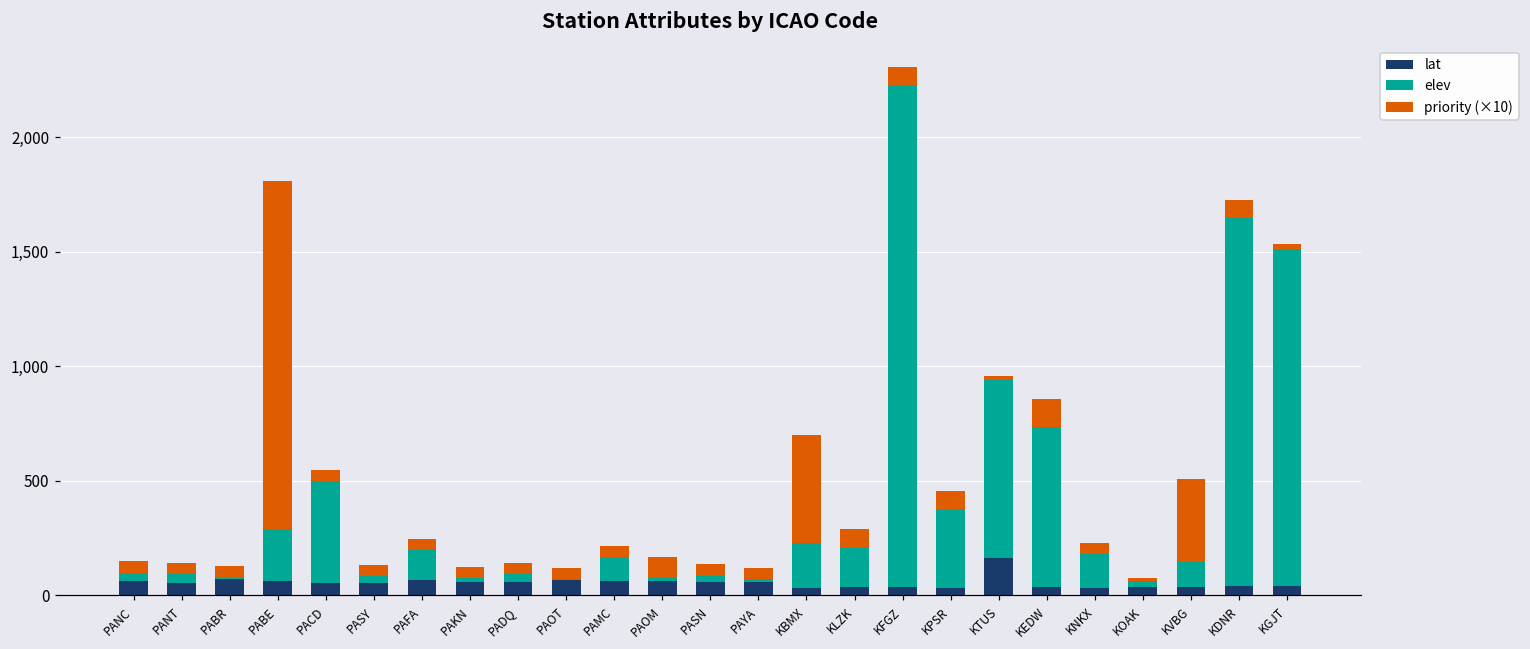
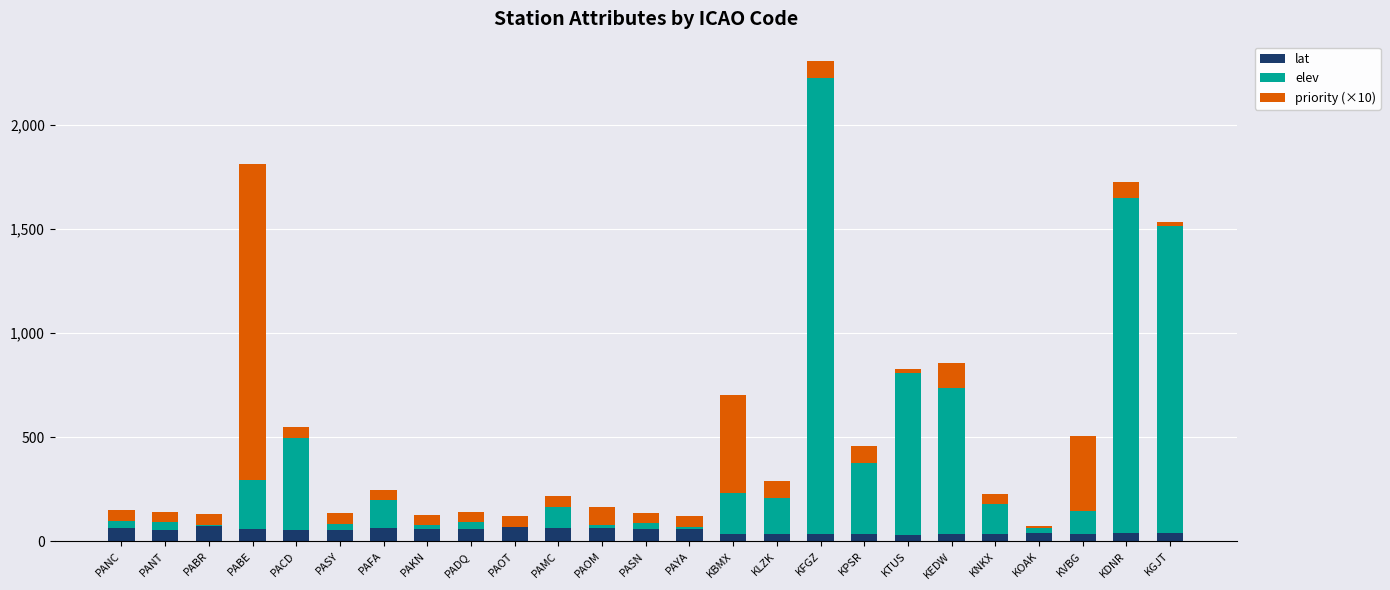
lat, KTUS: 160 -> 30
